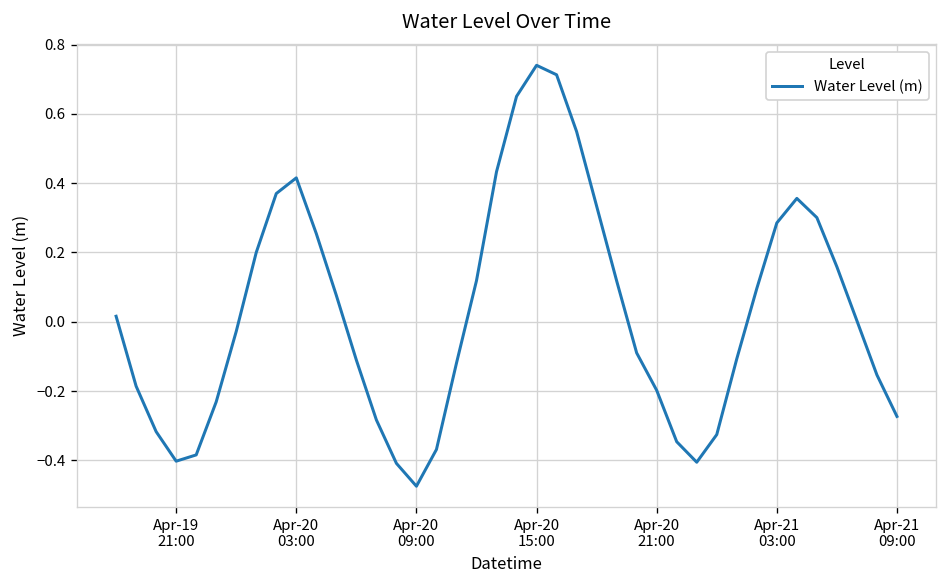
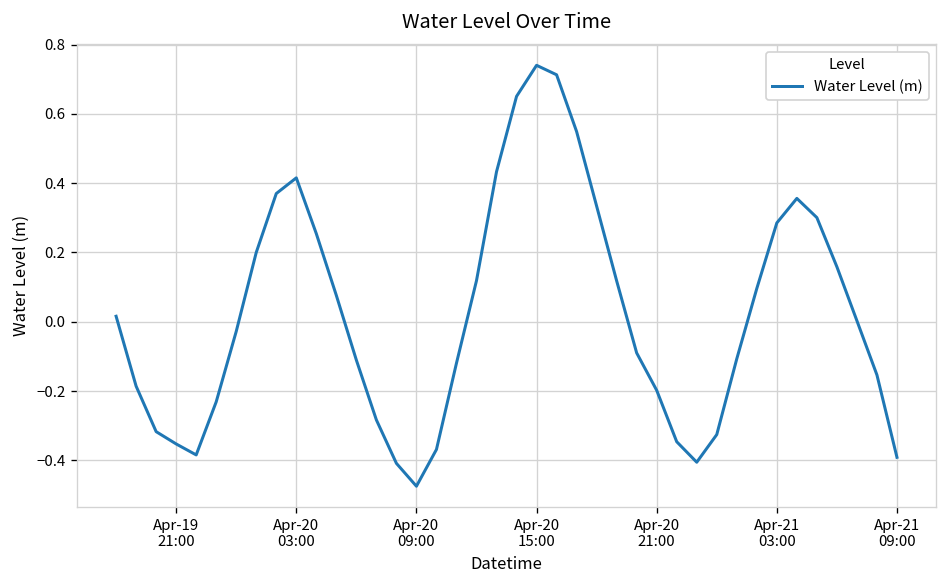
Apr-19 21:00: -0.40 -> -0.35
Apr-21 09:00: -0.27 -> -0.39
